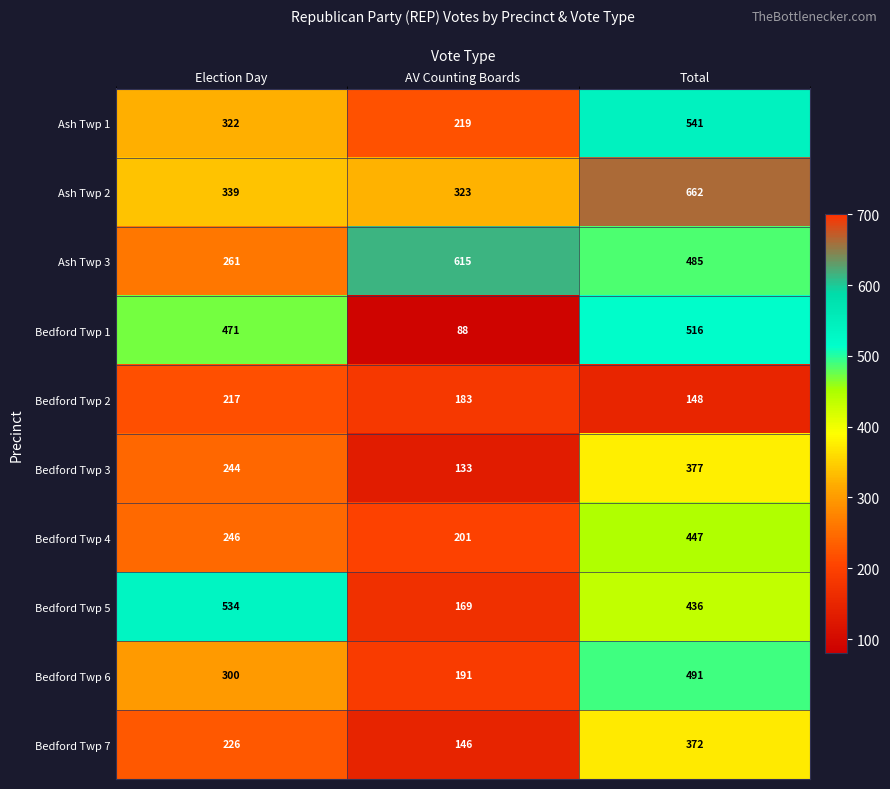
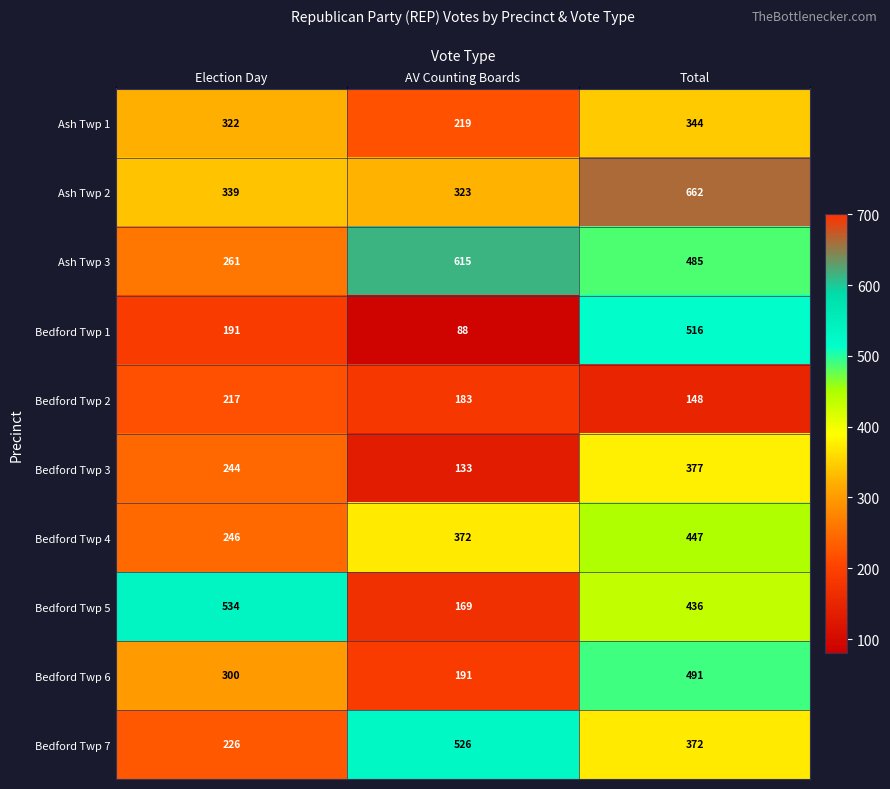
Ash Twp 1, Total: 541 -> 344
Bedford Twp 1, Election Day: 471 -> 191
Bedford Twp 4, AV Counting Boards: 201 -> 372
Bedford Twp 7, AV Counting Boards: 146 -> 526
